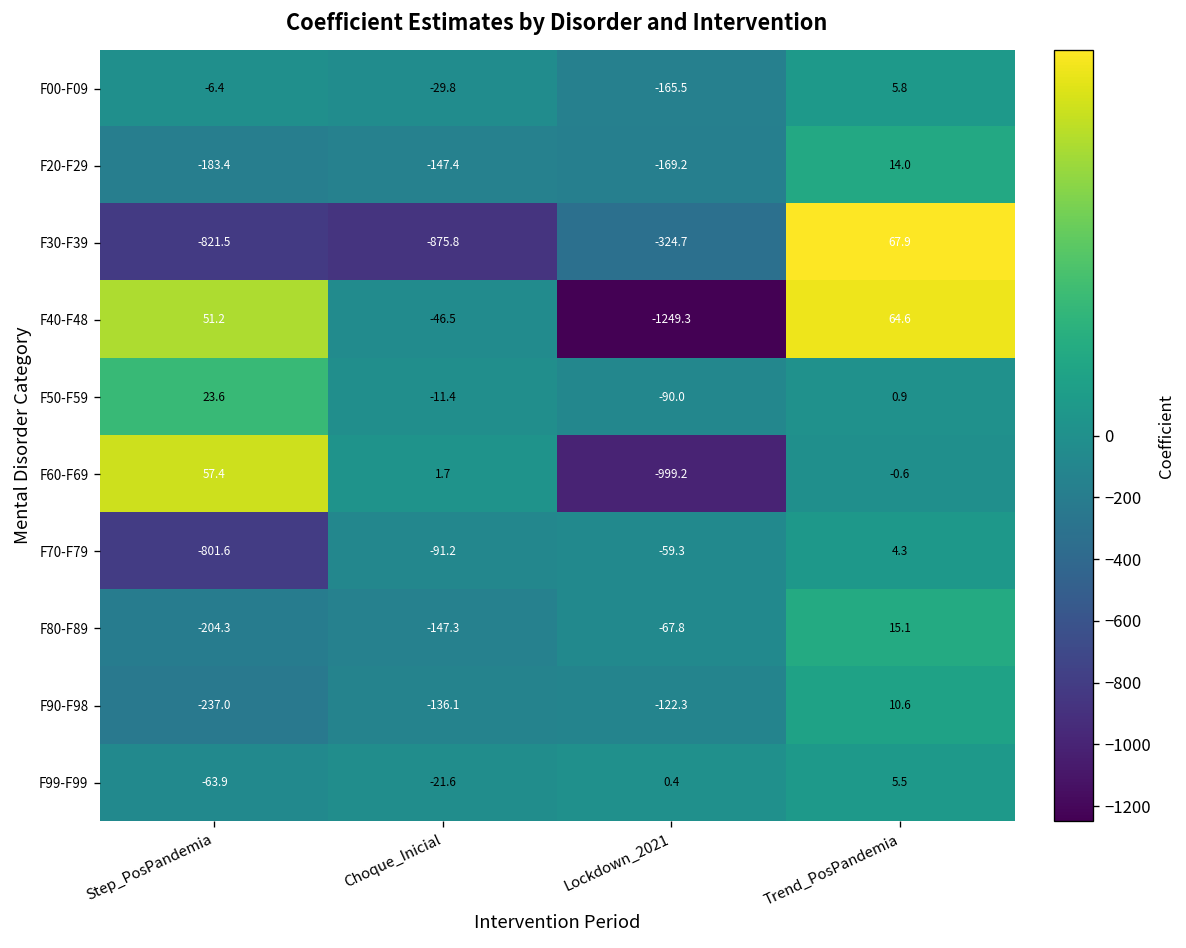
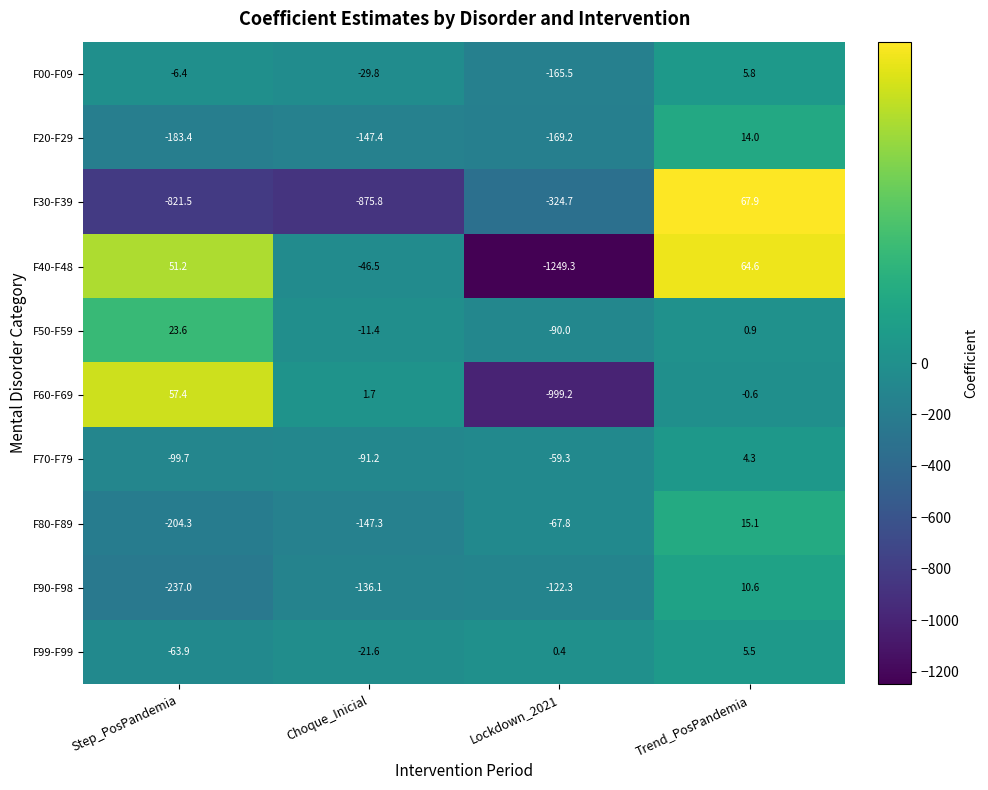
F70-F79, Step_PosPandemia: -801.6 -> -99.7
